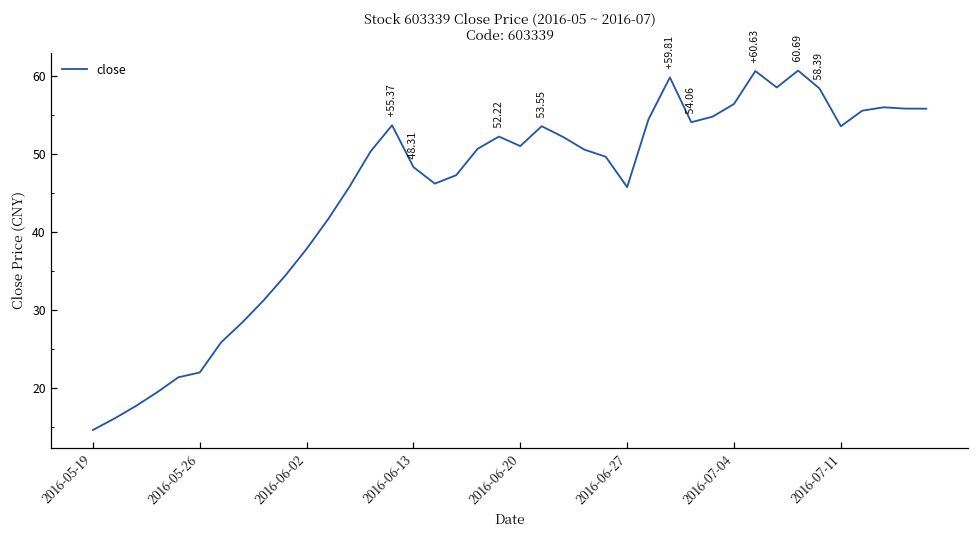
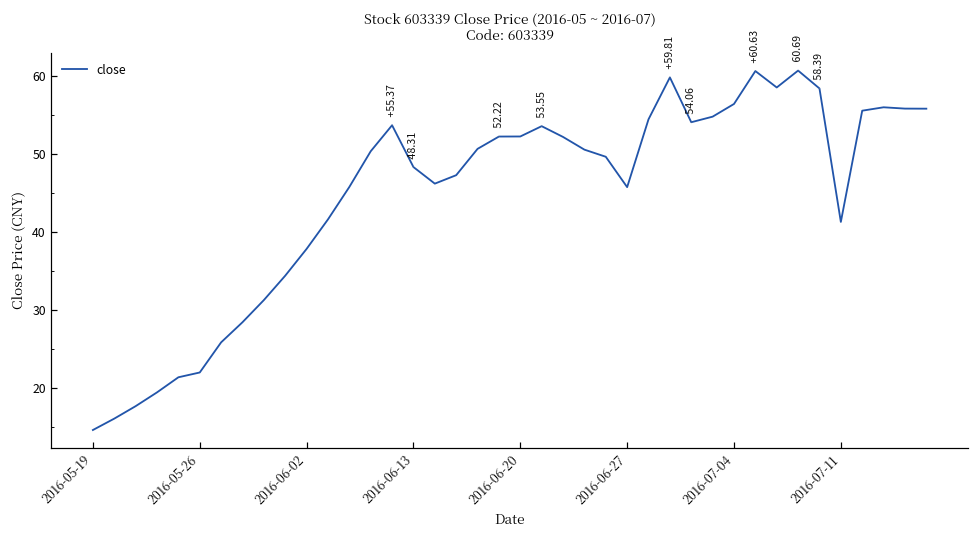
2016-06-20: 51 -> 52
2016-07-11: 54 -> 41
